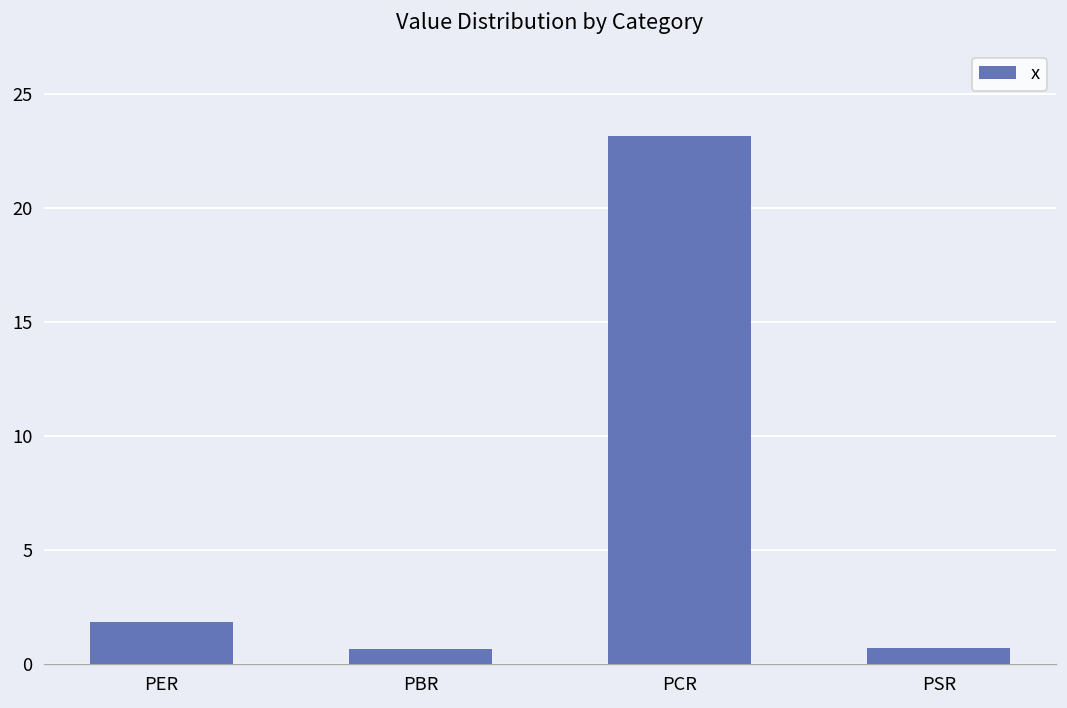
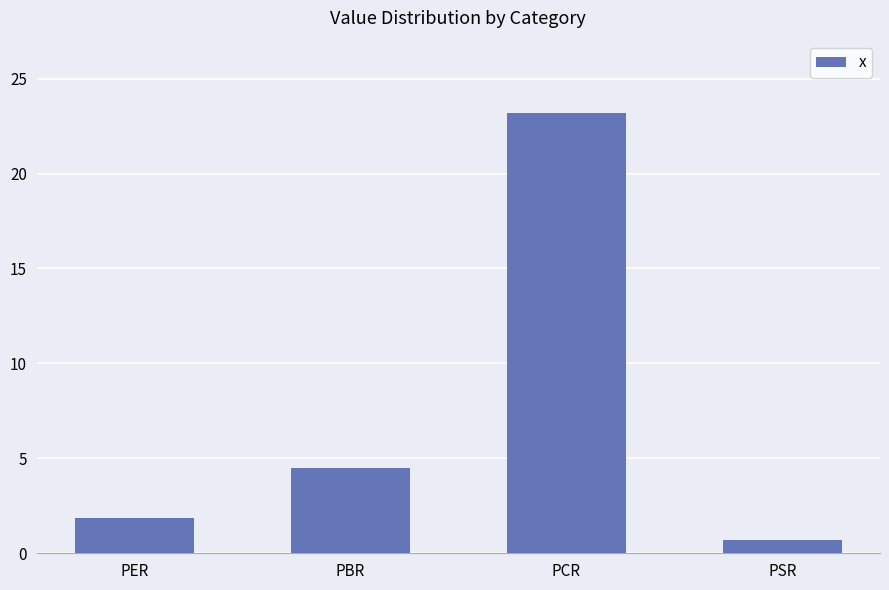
PBR: 0.6 -> 4.5
